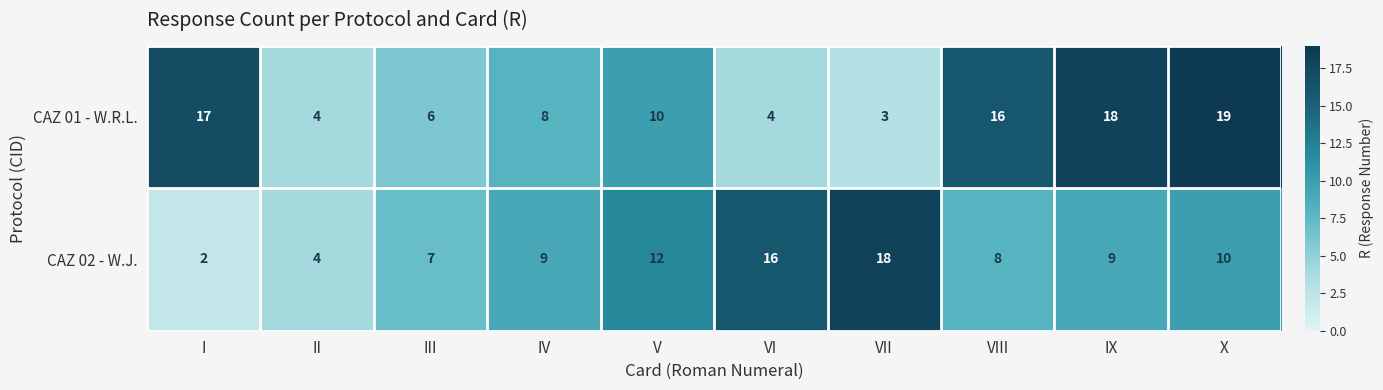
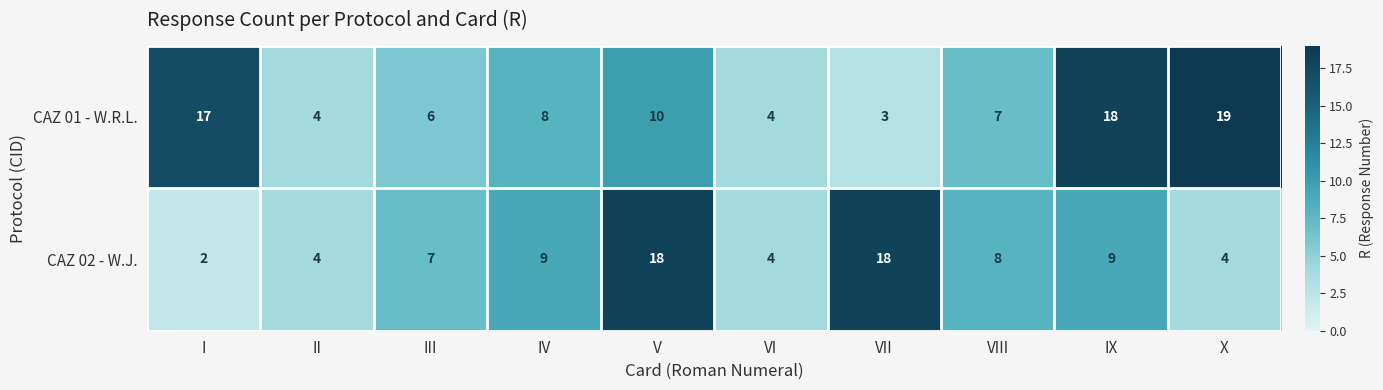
CAZ 01 - W.R.L., VIII: 16 -> 7
CAZ 02 - W.J., V: 12 -> 18
CAZ 02 - W.J., VI: 16 -> 4
CAZ 02 - W.J., X: 10 -> 4
